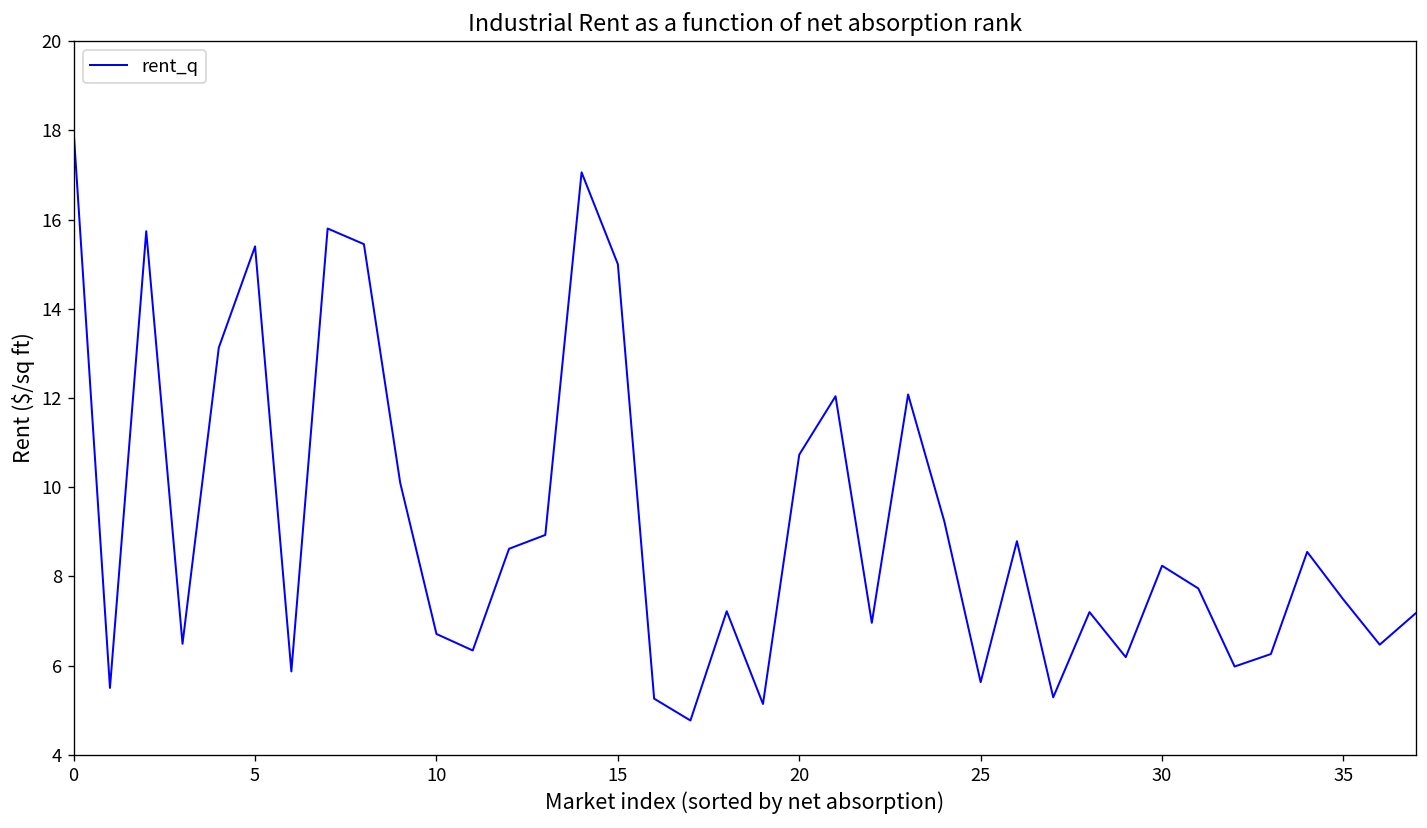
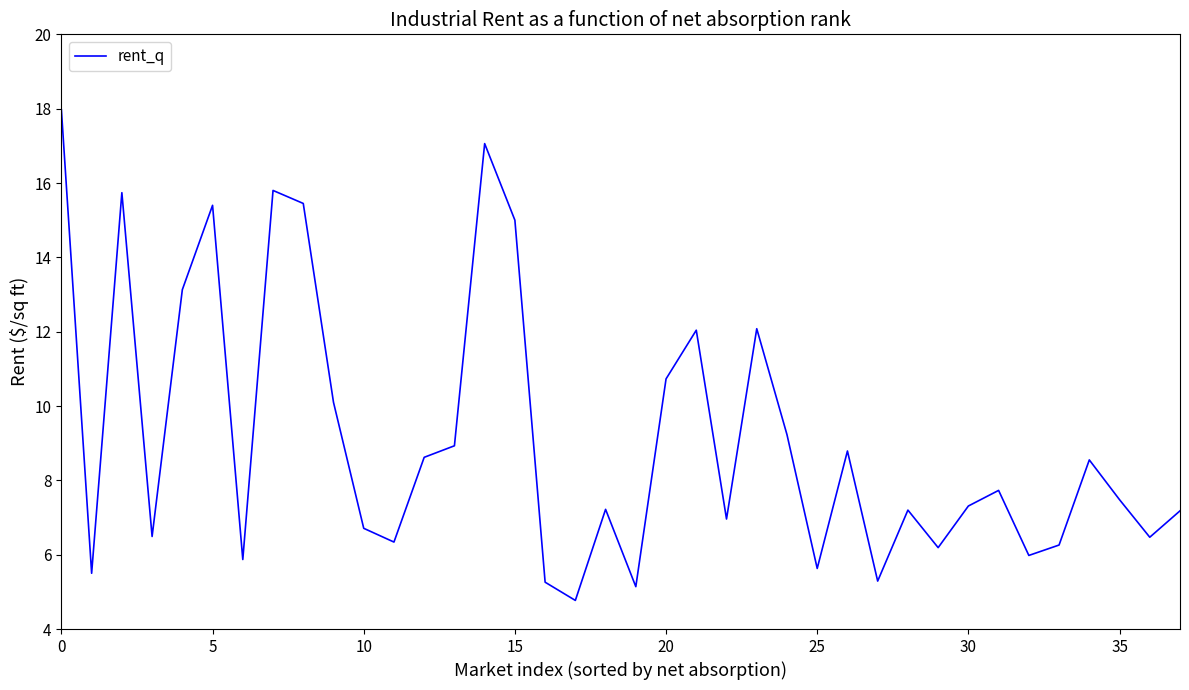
30: 8.2 -> 7.3
